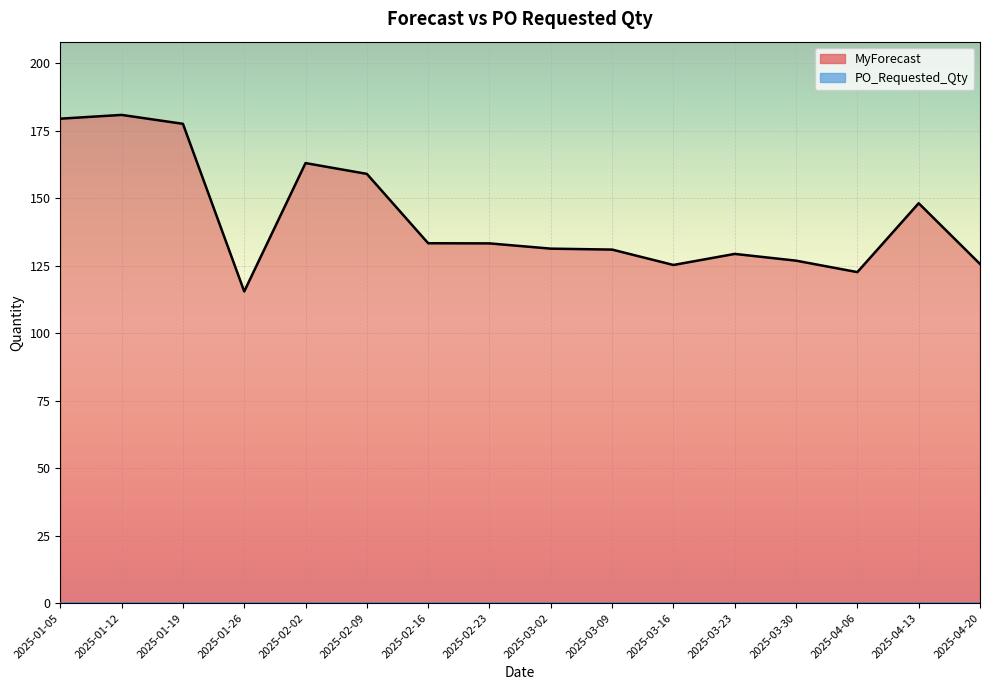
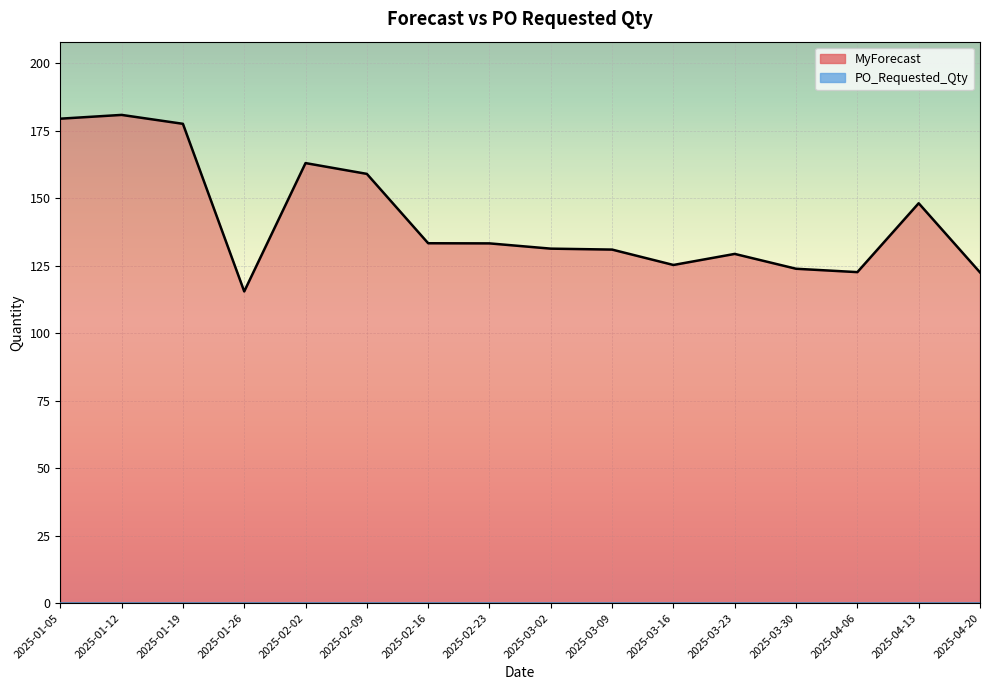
MyForecast, 2025-03-30: 127 -> 124
MyForecast, 2025-04-20: 126 -> 123
